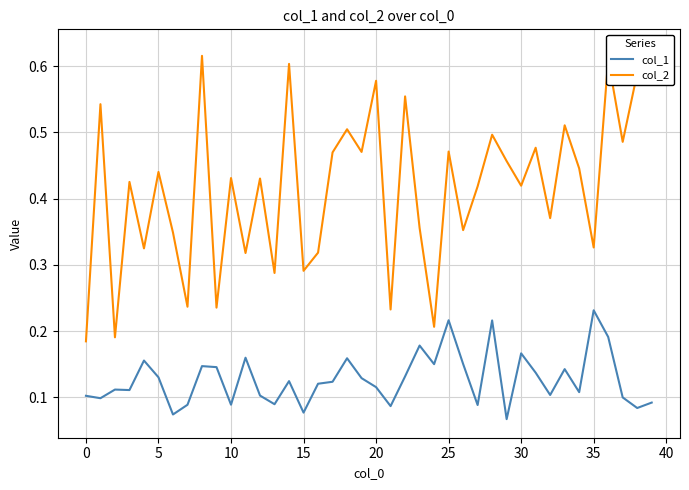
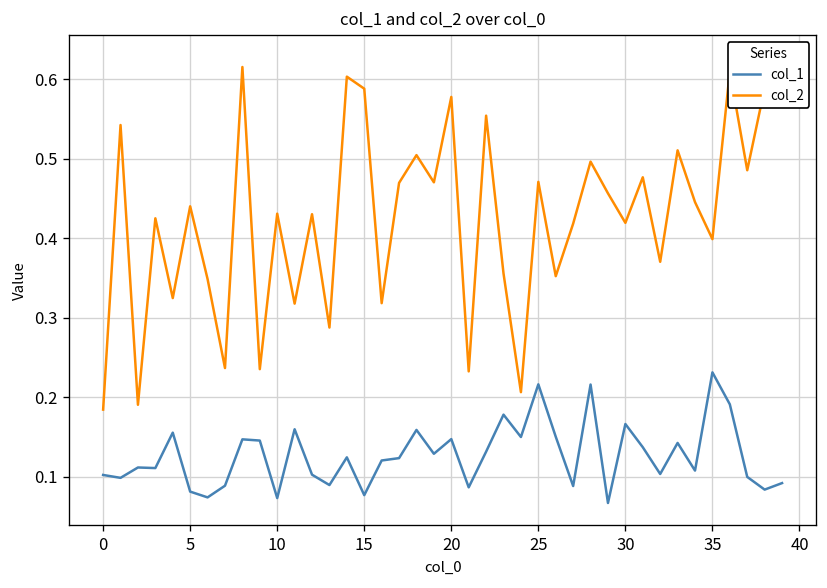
col_1, 5: 0.13 -> 0.08
col_1, 10: 0.09 -> 0.07
col_2, 15: 0.29 -> 0.59
col_1, 20: 0.12 -> 0.15
col_2, 35: 0.33 -> 0.40
